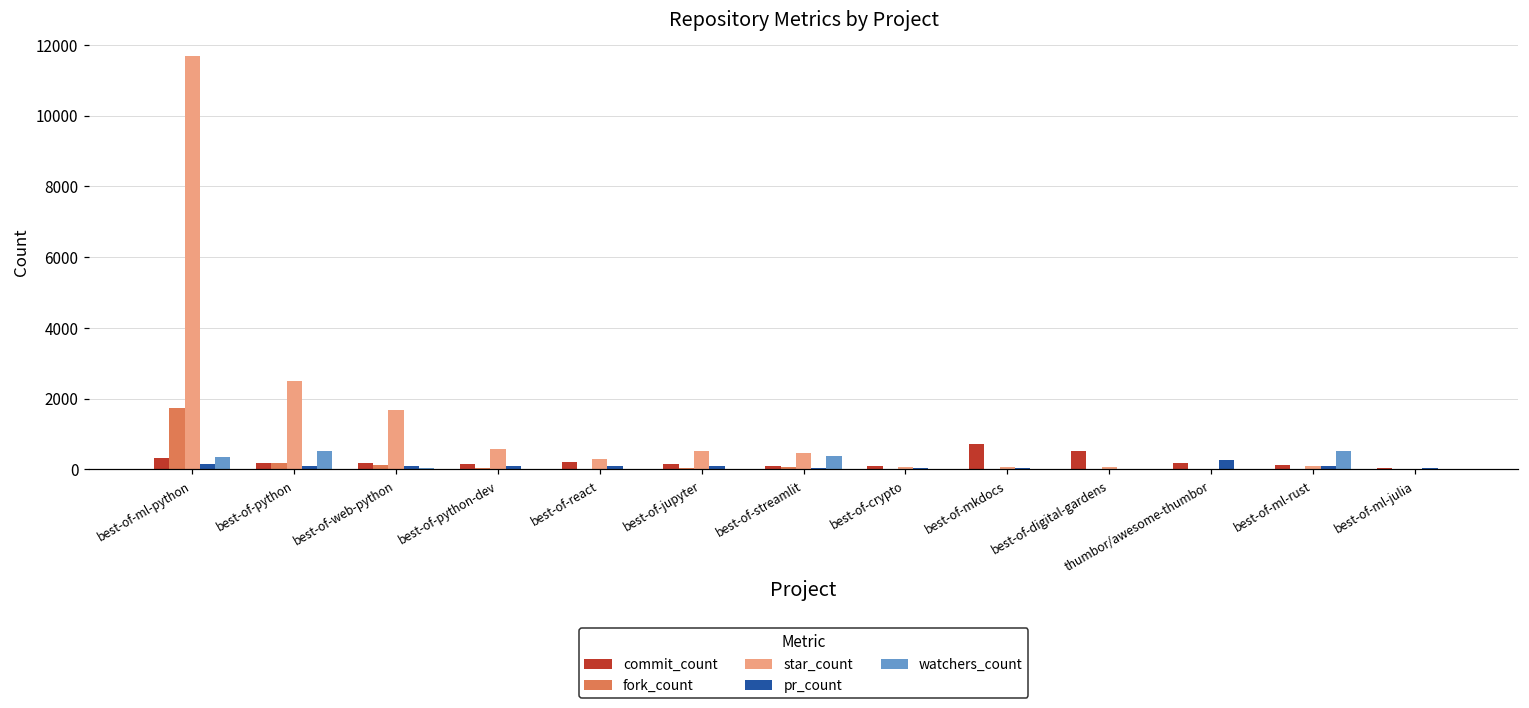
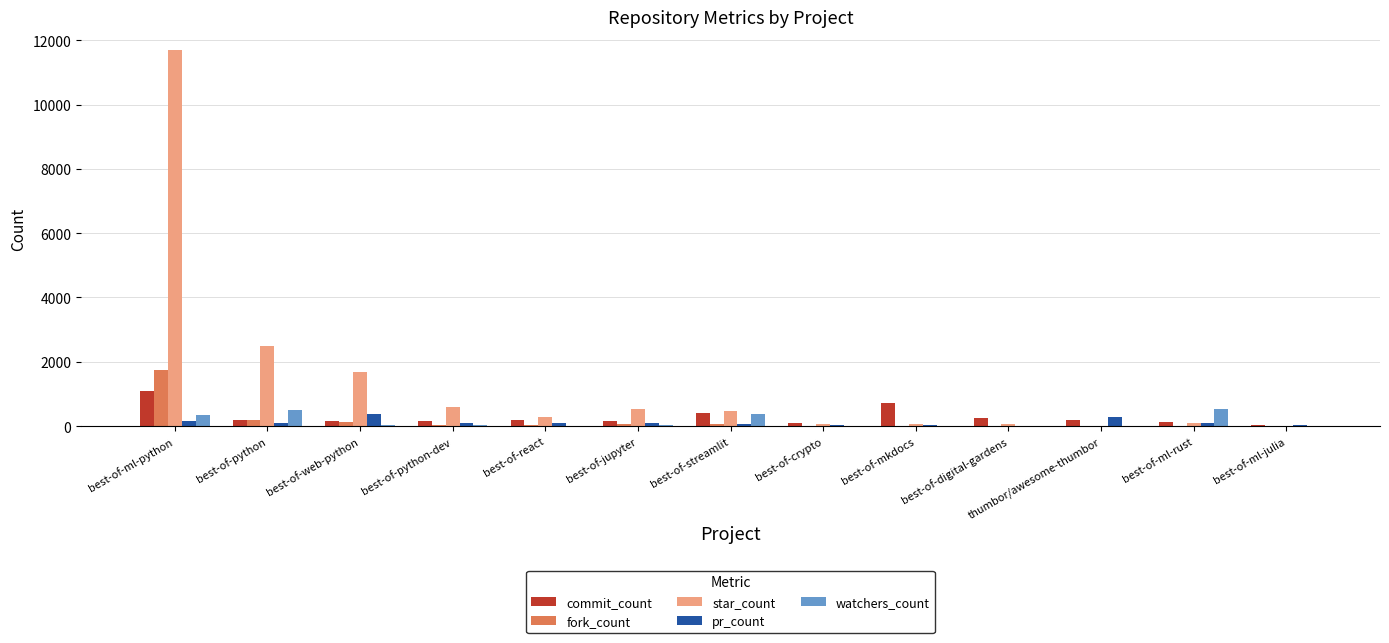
commit_count, best-of-ml-python: 300 -> 1100
pr_count, best-of-web-python: 100 -> 400
commit_count, best-of-streamlit: 100 -> 400
commit_count, best-of-digital-gardens: 500 -> 200
